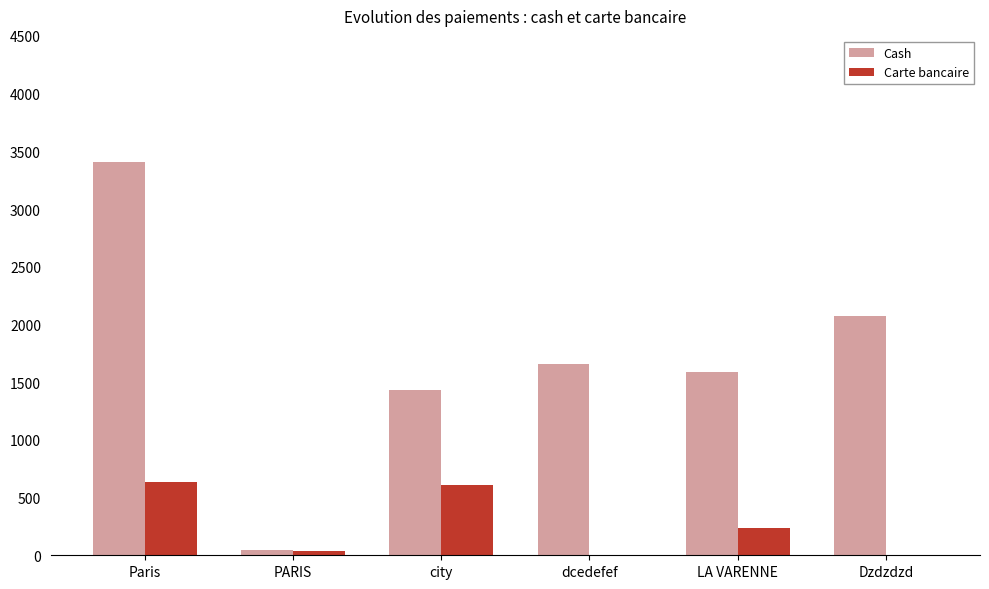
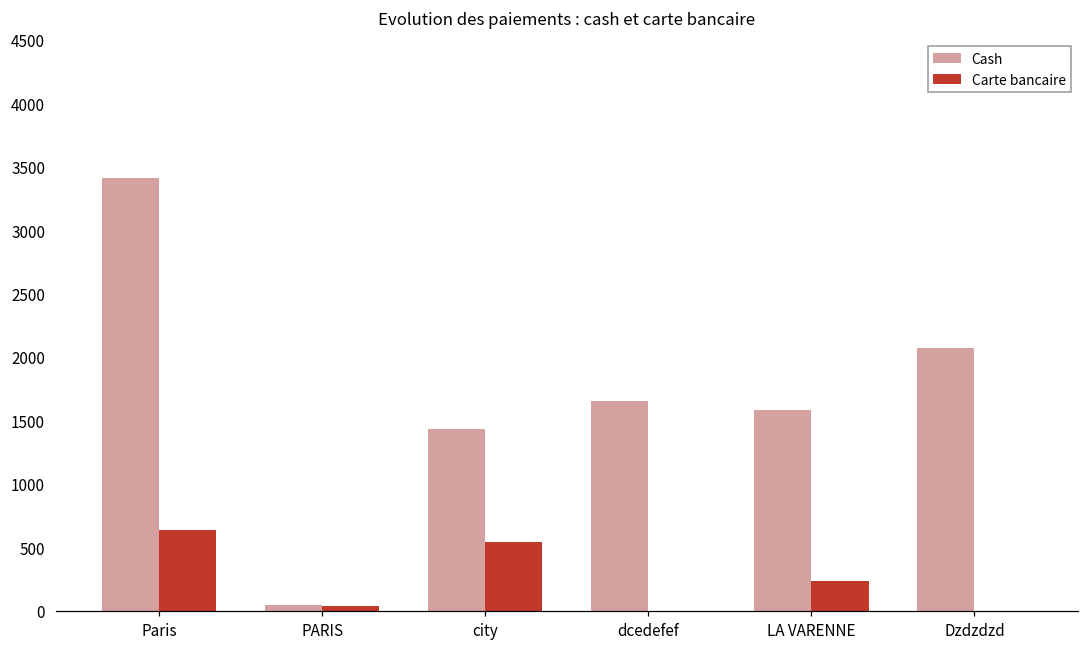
Carte bancaire, city: 610 -> 540
